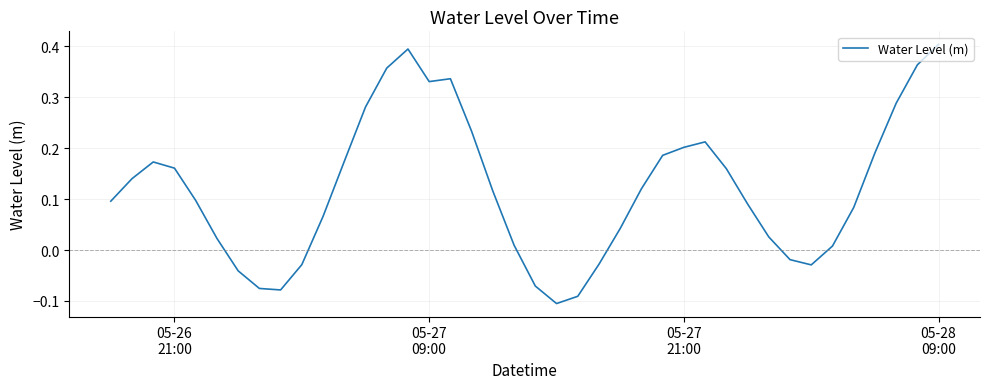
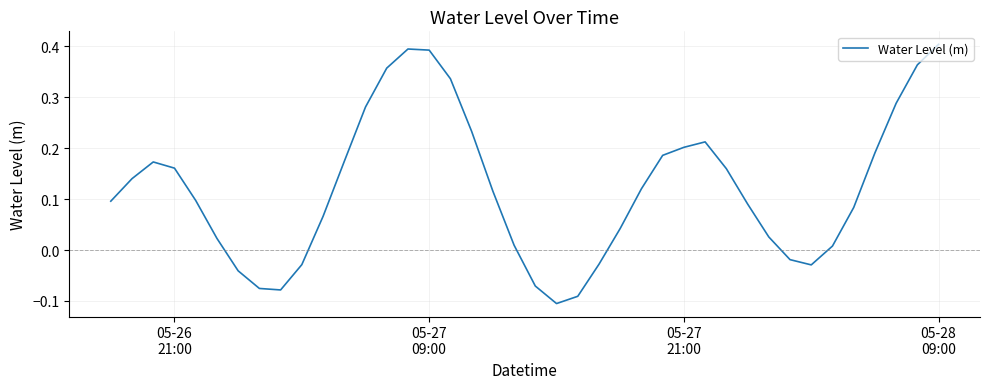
05-27 09:00: 0.33 -> 0.39
